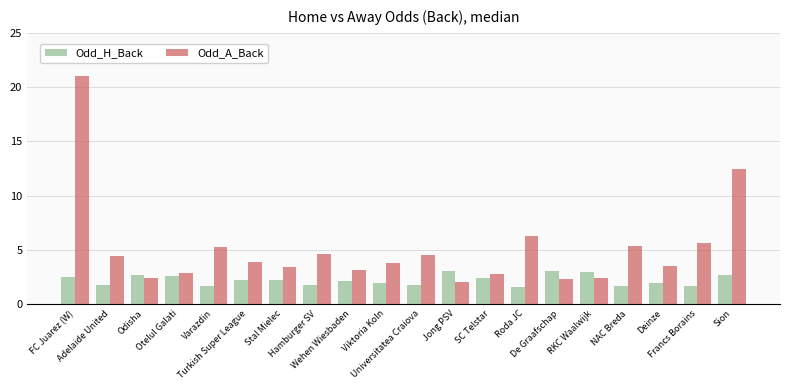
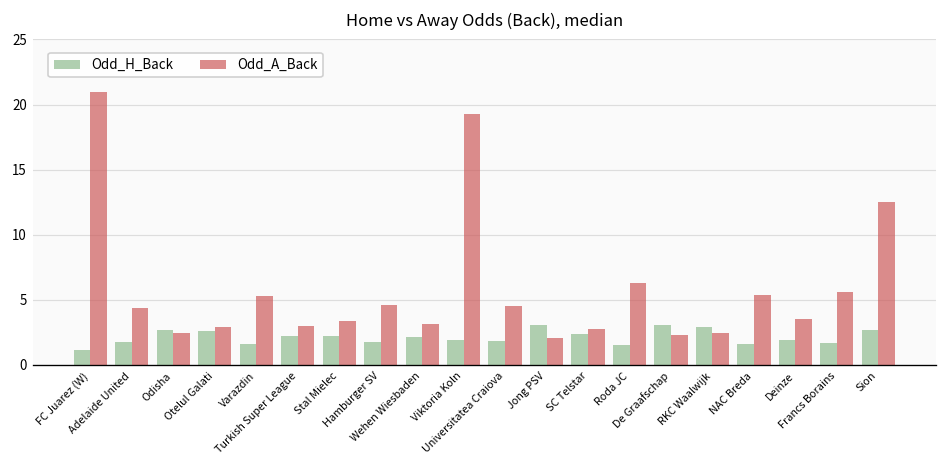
Odd_H_Back, FC Juarez (W): 2.5 -> 1.1
Odd_A_Back, Turkish Super League: 3.9 -> 3.0
Odd_A_Back, Viktoria Koln: 3.8 -> 19.3
